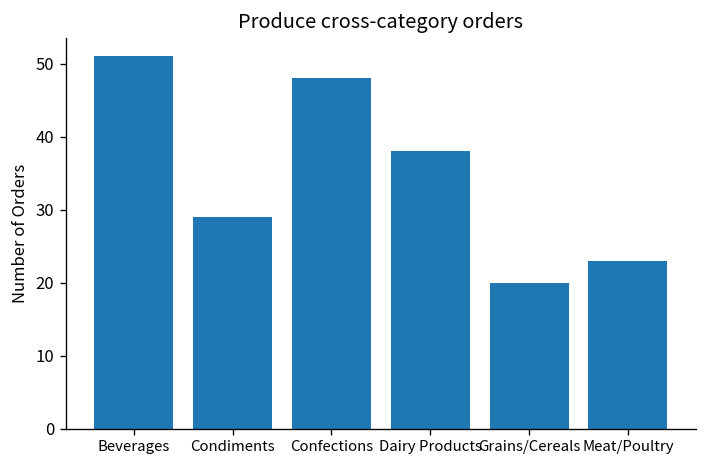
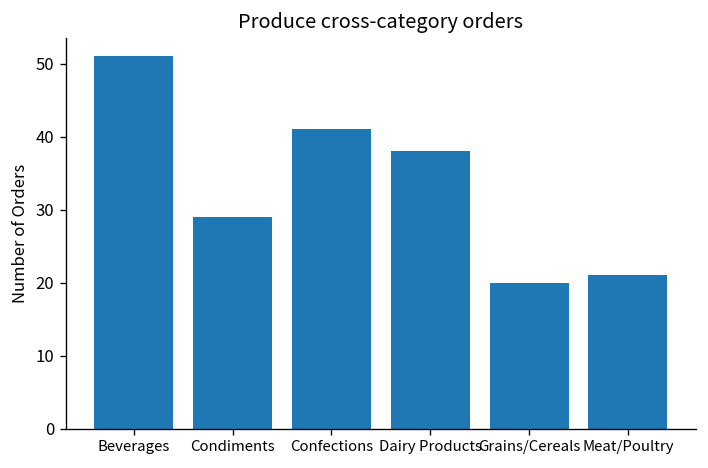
Confections: 48 -> 41
Meat/Poultry: 23 -> 21
